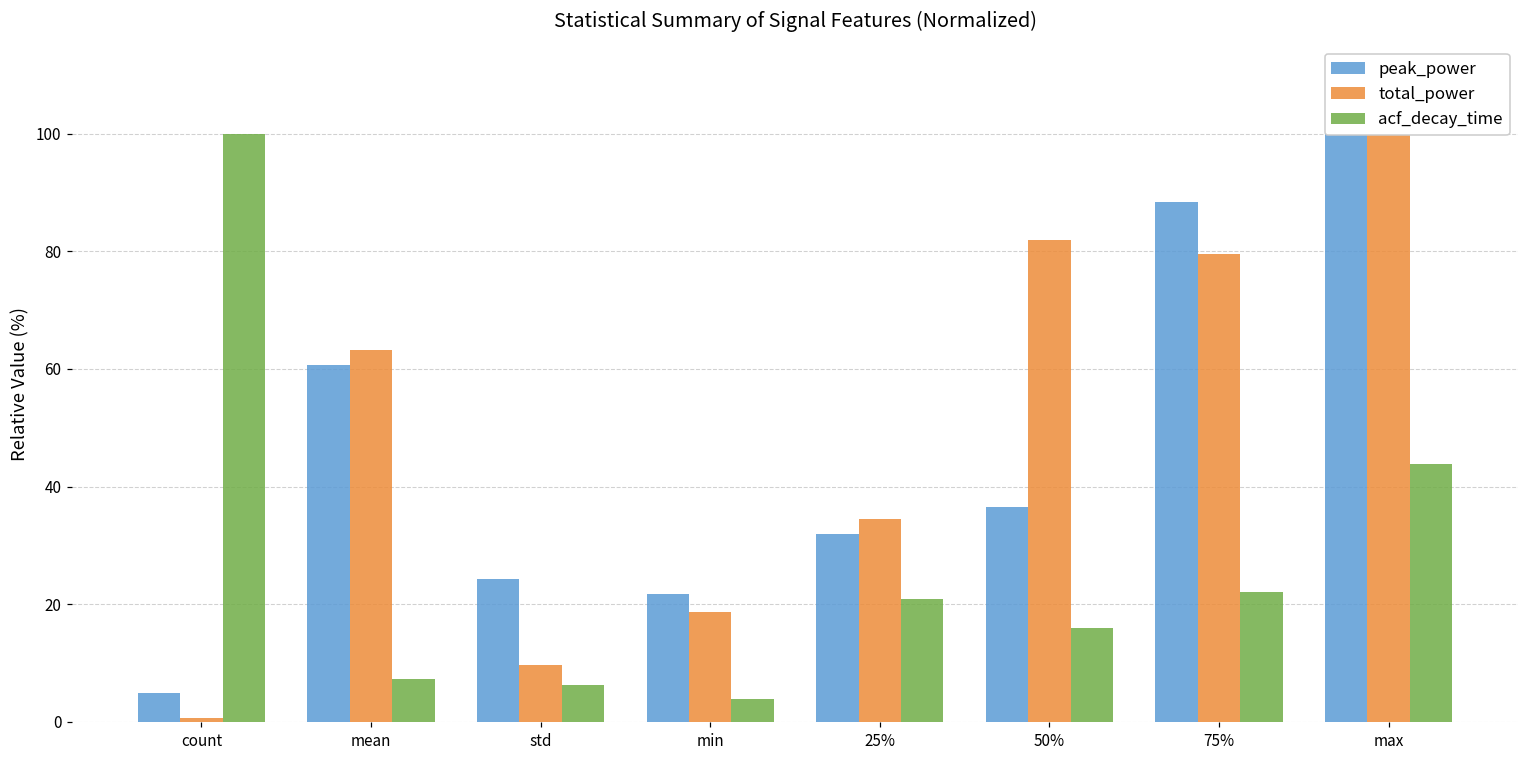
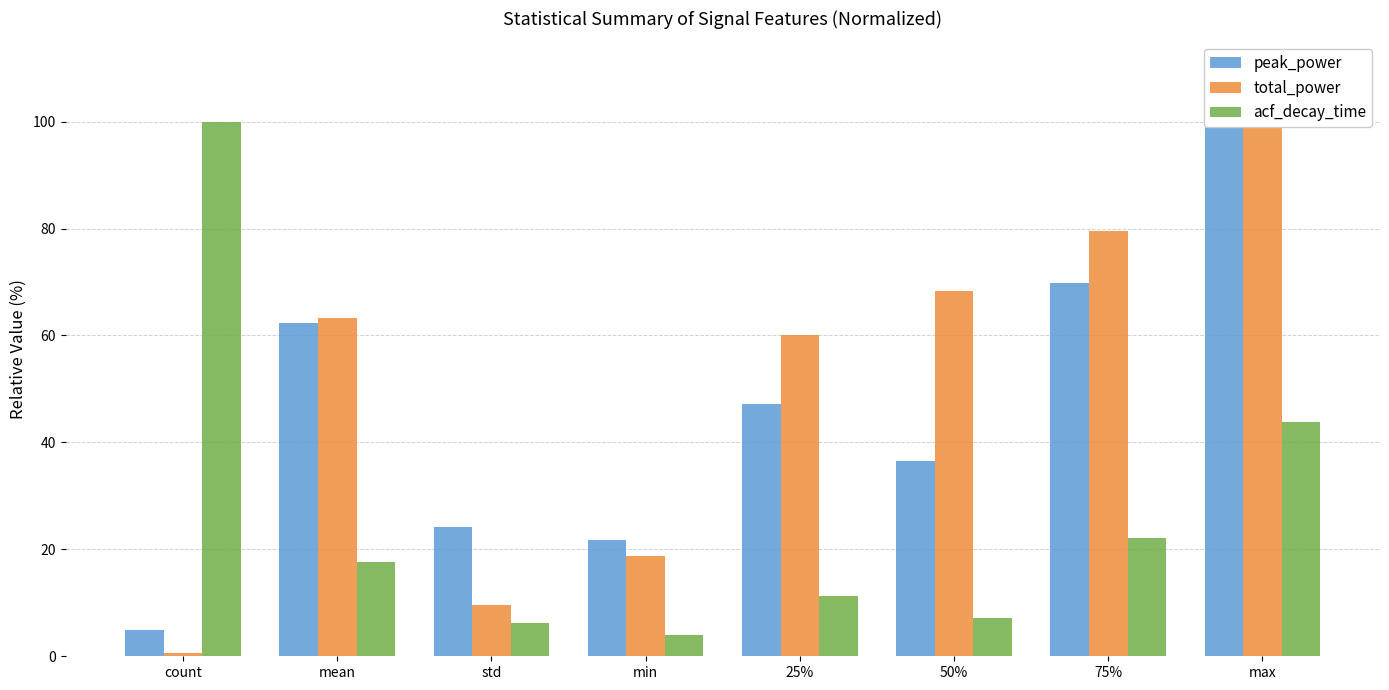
peak_power, mean: 61 -> 62
acf_decay_time, mean: 7 -> 18
peak_power, 25%: 32 -> 47
total_power, 25%: 34 -> 60
acf_decay_time, 25%: 21 -> 11
total_power, 50%: 82 -> 68
acf_decay_time, 50%: 16 -> 7
peak_power, 75%: 88 -> 70
